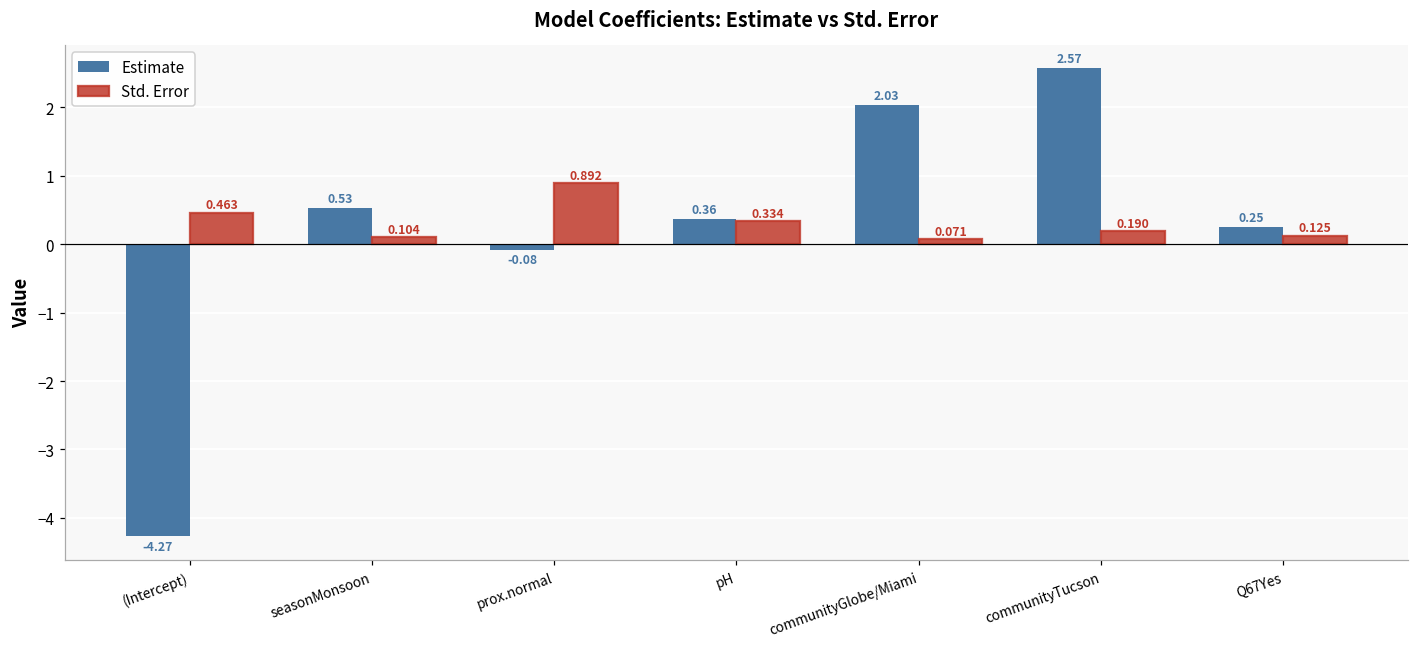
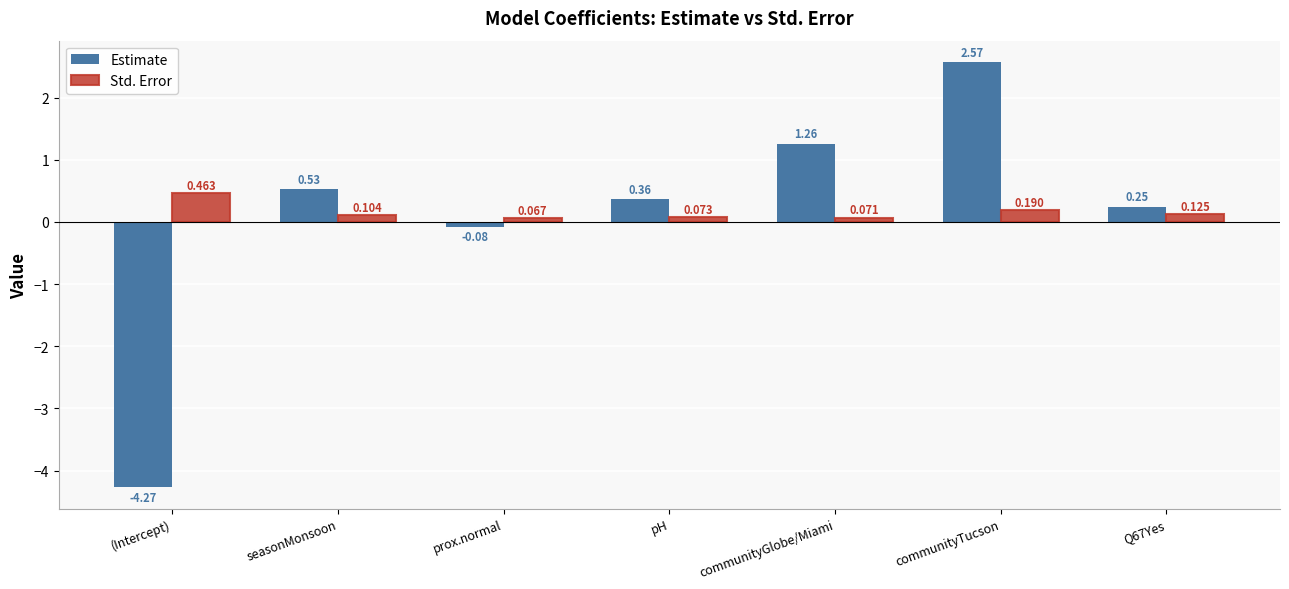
Std. Error, prox.normal: 0.892 -> 0.067
Std. Error, pH: 0.334 -> 0.073
Estimate, communityGlobe/Miami: 2.03 -> 1.26
